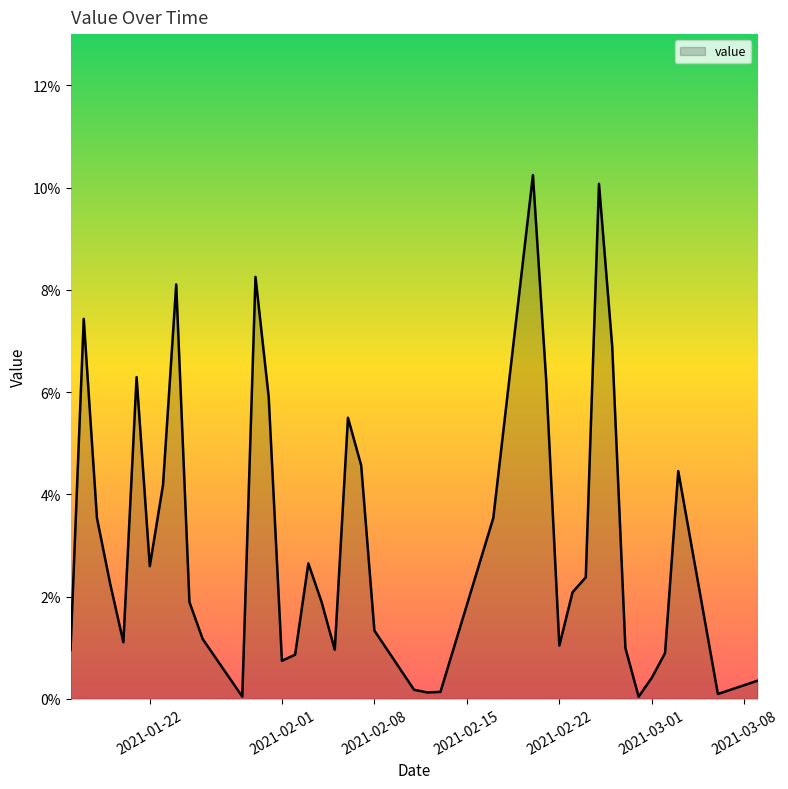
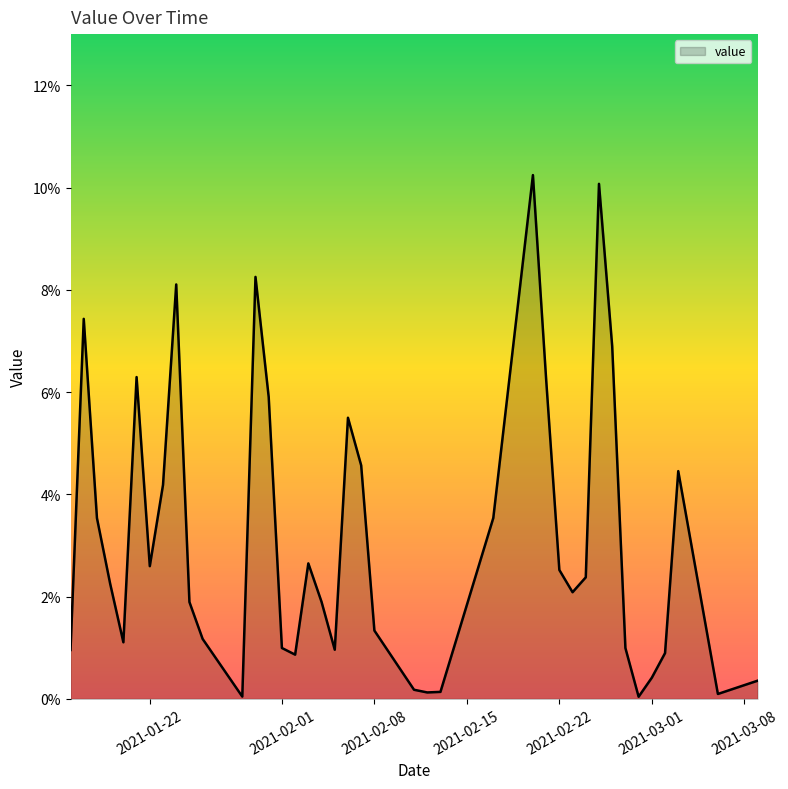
2021-02-01: 0.7% -> 1.0%
2021-02-22: 1.0% -> 2.5%
